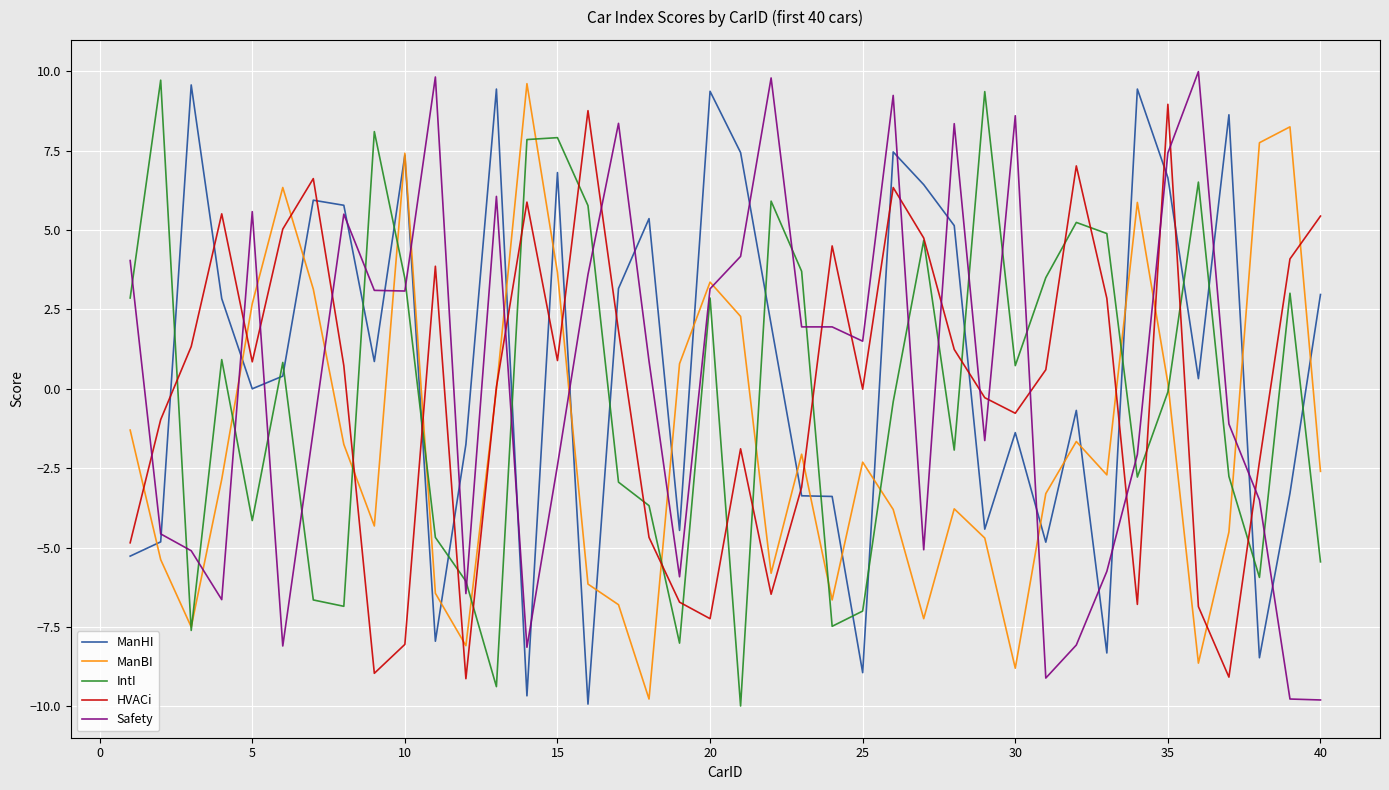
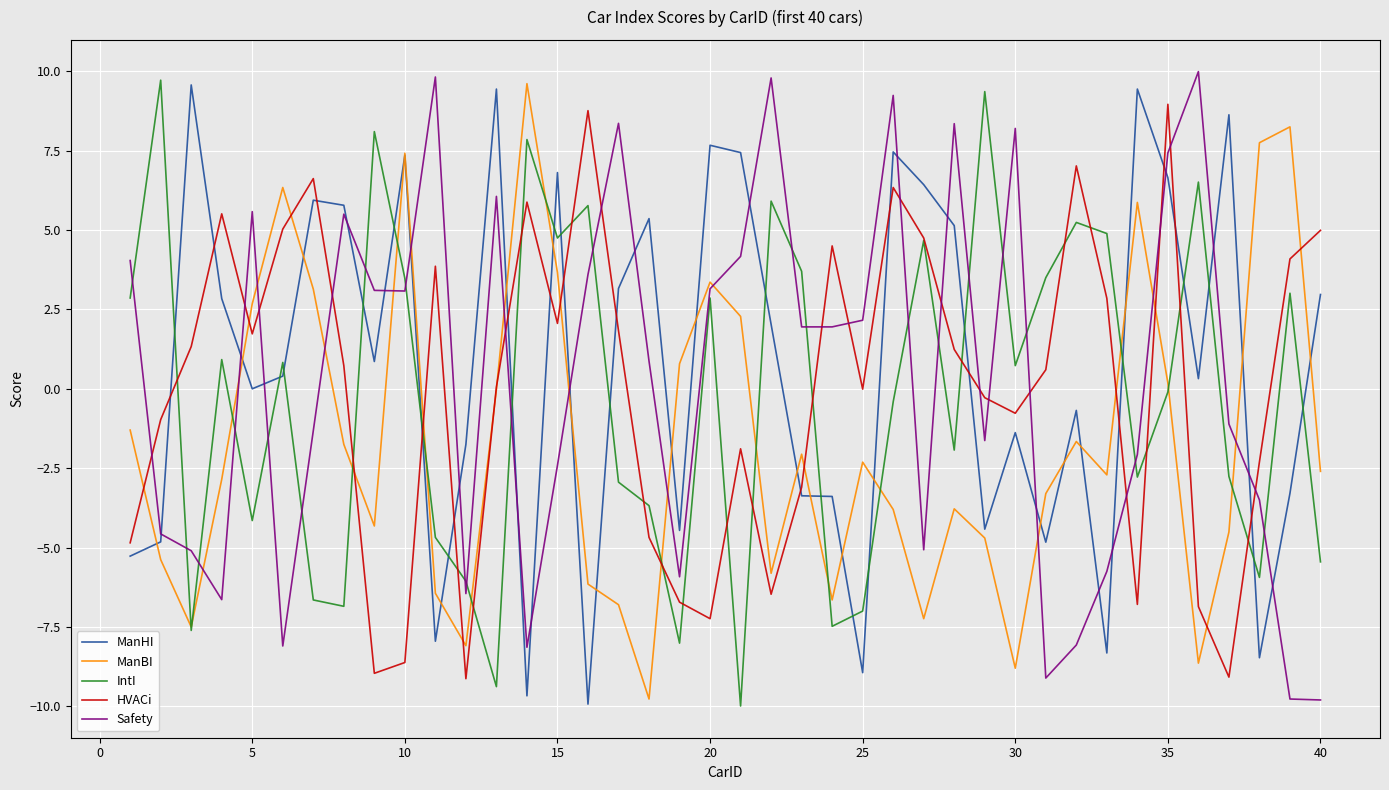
HVACi, 5: 0.9 -> 1.7
HVACi, 10: -8.1 -> -8.6
IntI, 15: 7.9 -> 4.8
HVACi, 15: 0.9 -> 2.1
ManHI, 20: 9.4 -> 7.7
Safety, 25: 1.5 -> 2.2
Safety, 30: 8.6 -> 8.2
HVACi, 40: 5.4 -> 5.0
